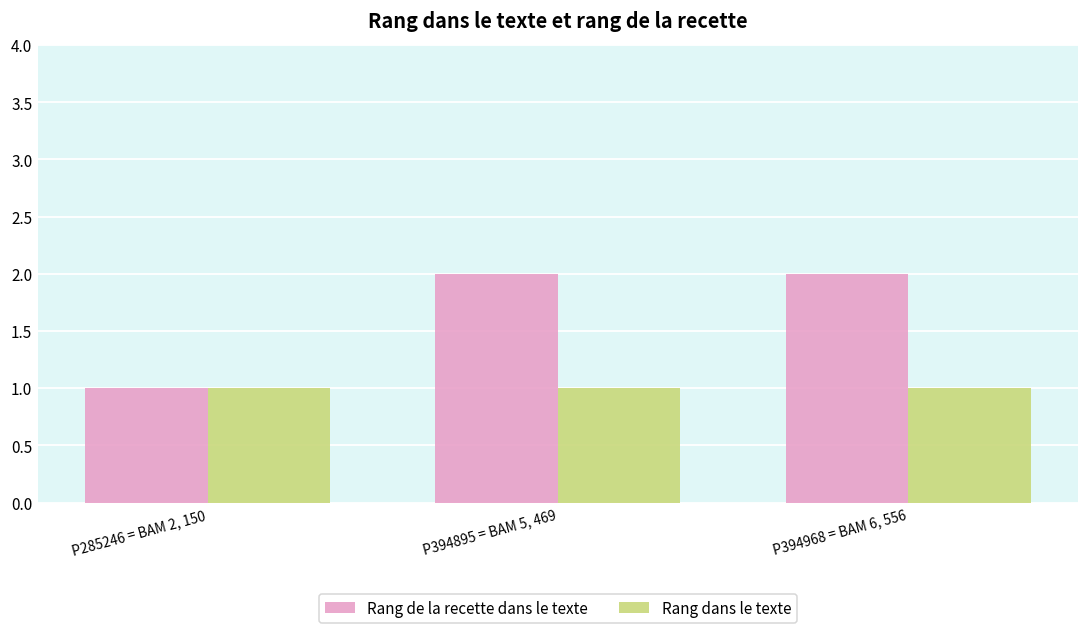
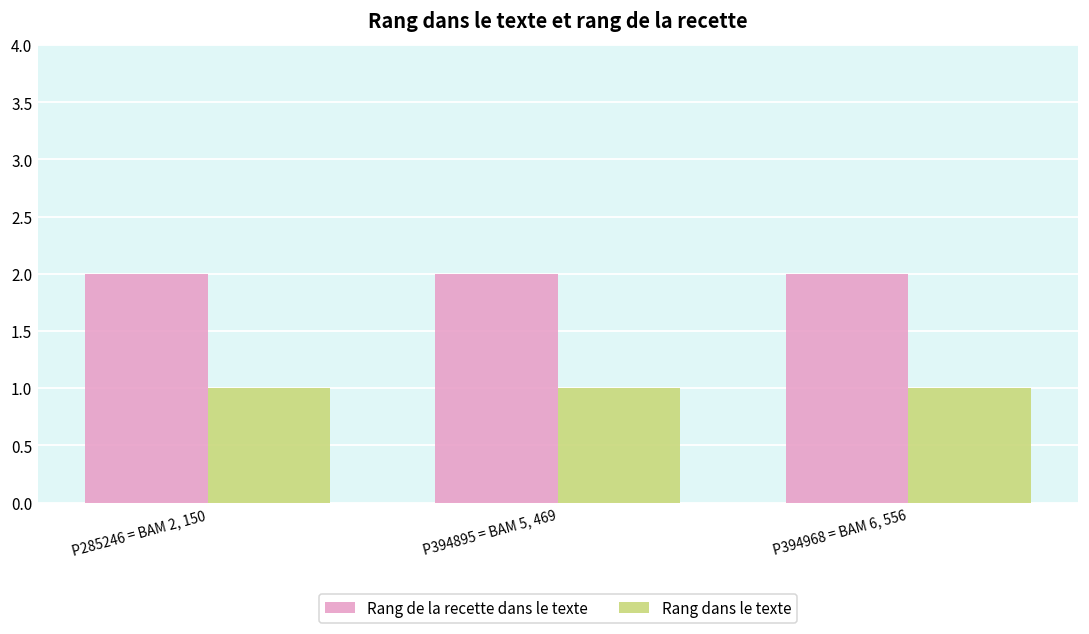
Rang de la recette dans le texte, P285246 = BAM 2, 150: 1 -> 2
